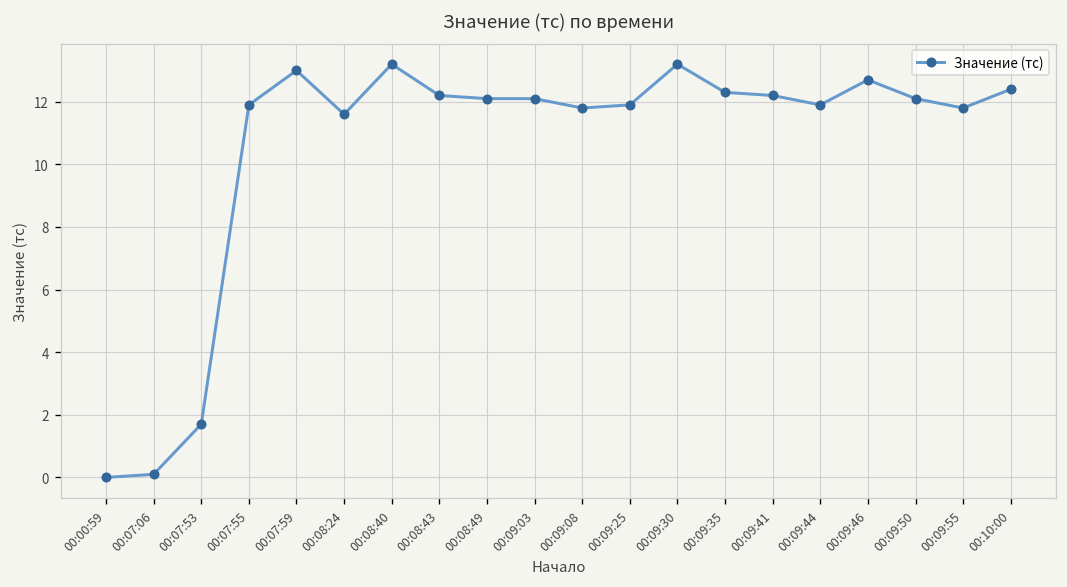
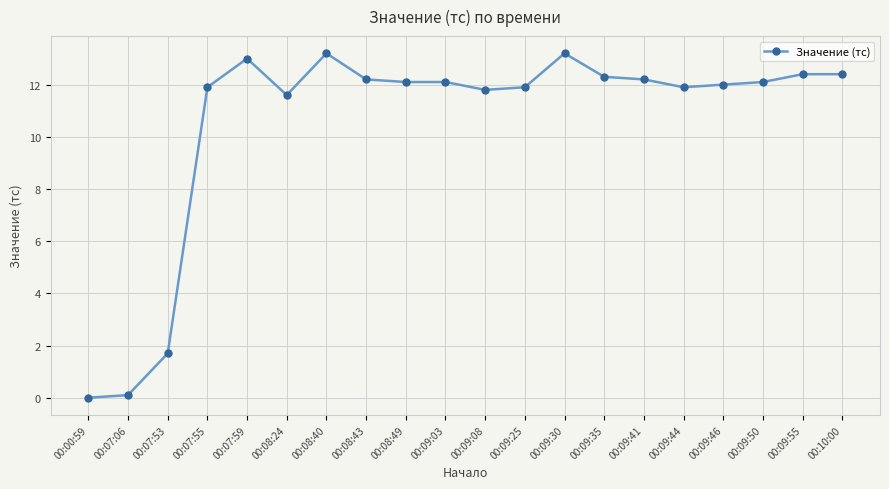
00:09:46: 12.7 -> 12.0
00:09:55: 11.8 -> 12.4
